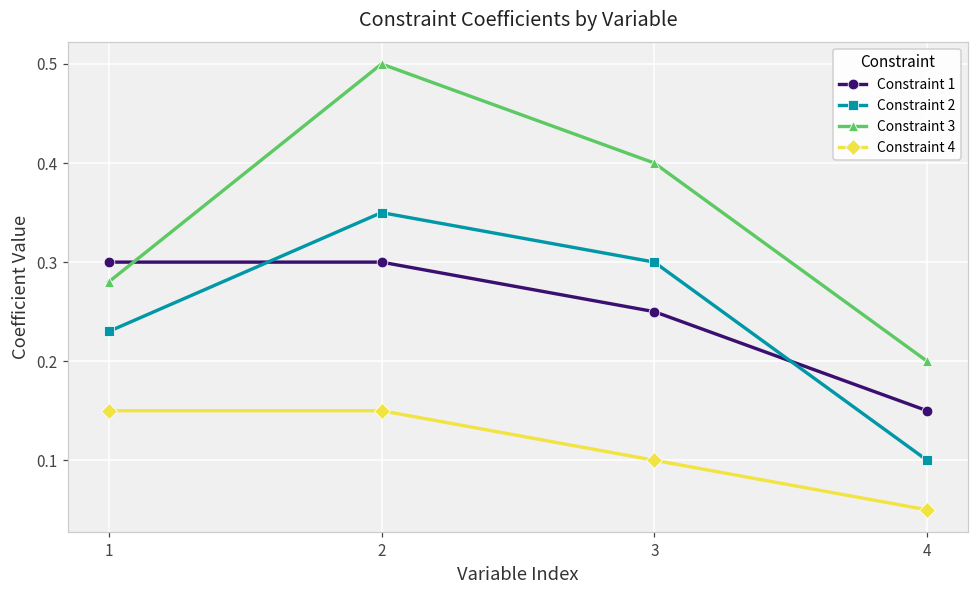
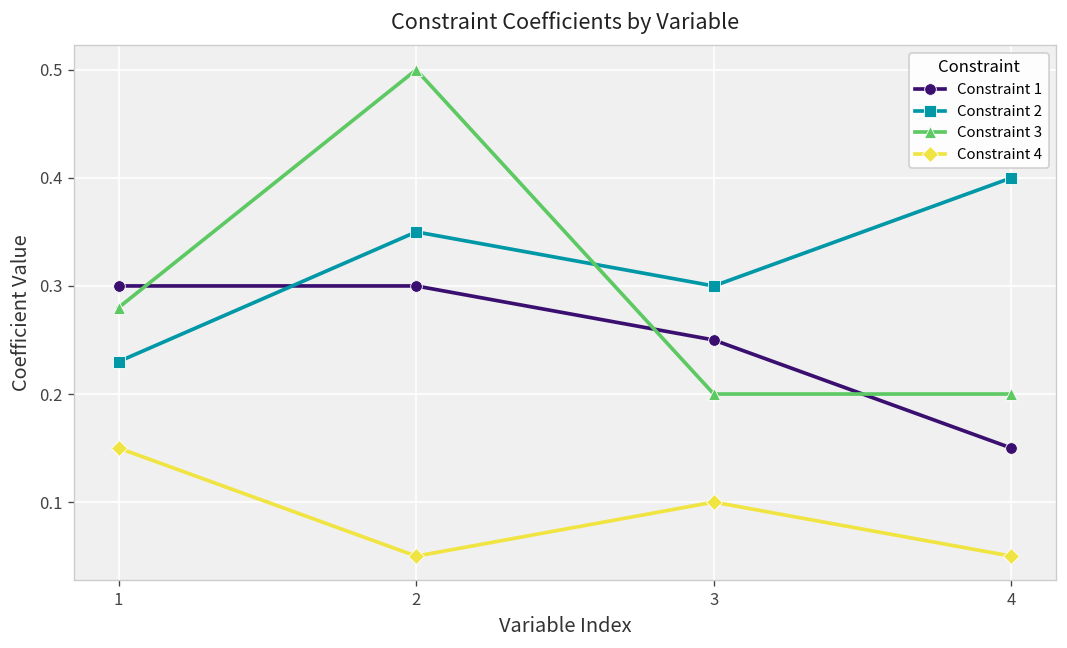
Constraint 4, 2: 0.15 -> 0.05
Constraint 3, 3: 0.4 -> 0.2
Constraint 2, 4: 0.1 -> 0.4
